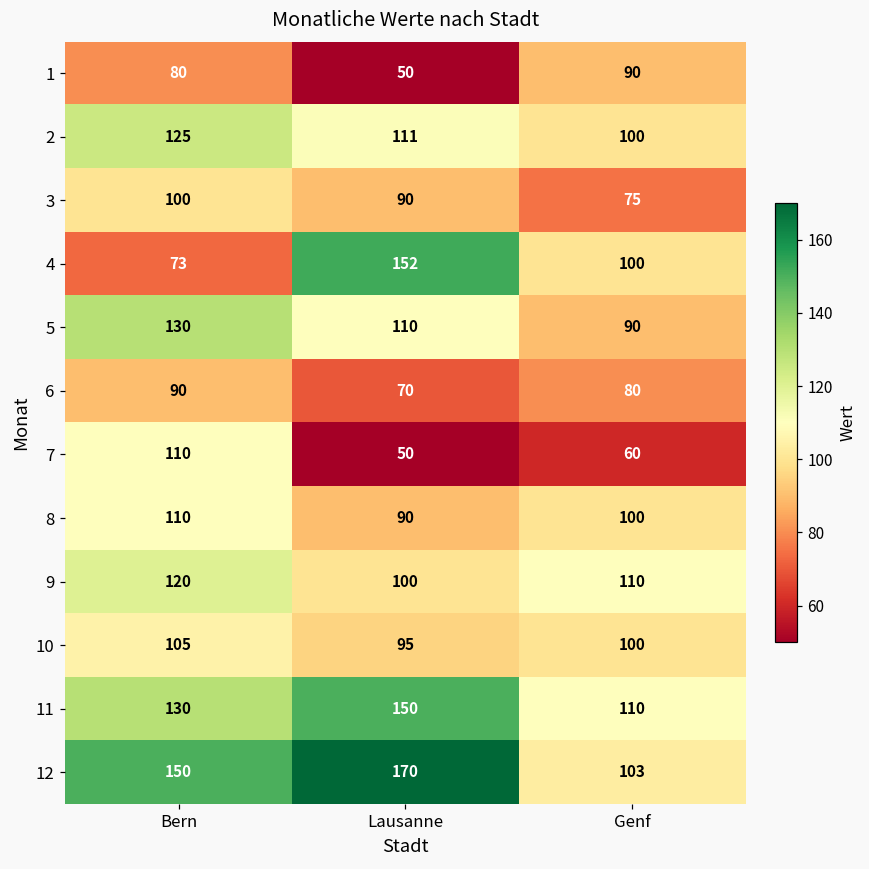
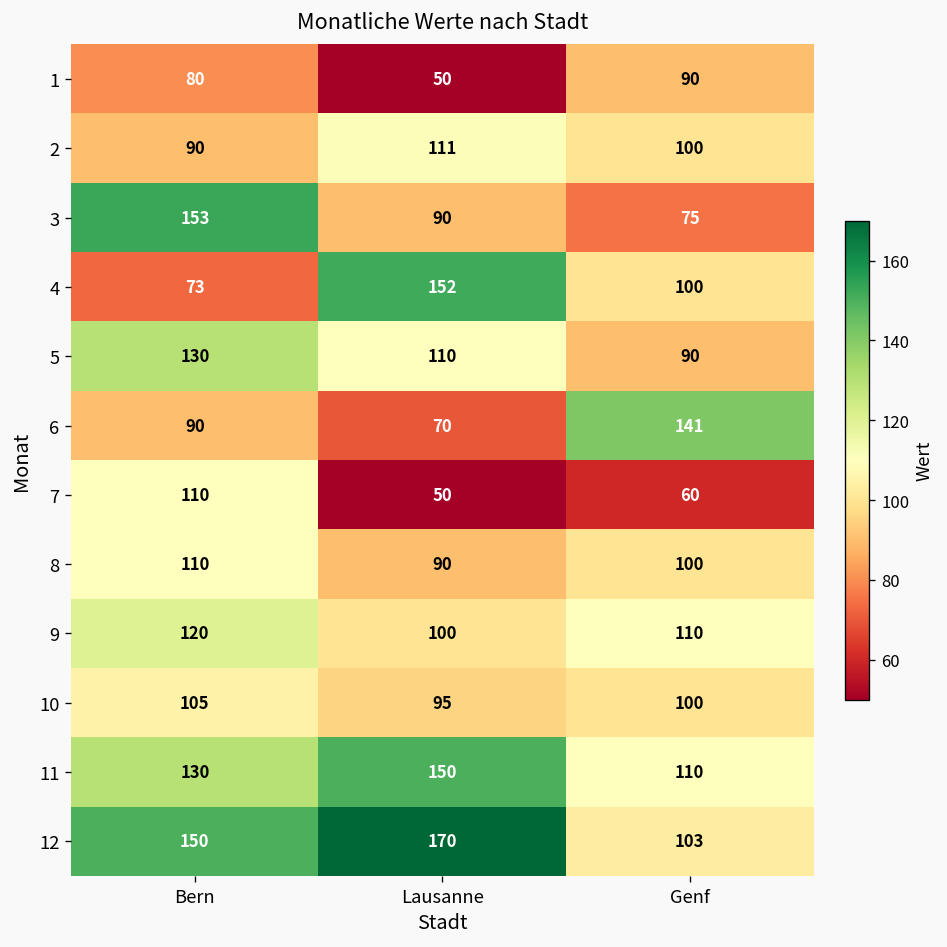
2, Bern: 125 -> 90
3, Bern: 100 -> 153
6, Genf: 80 -> 141
